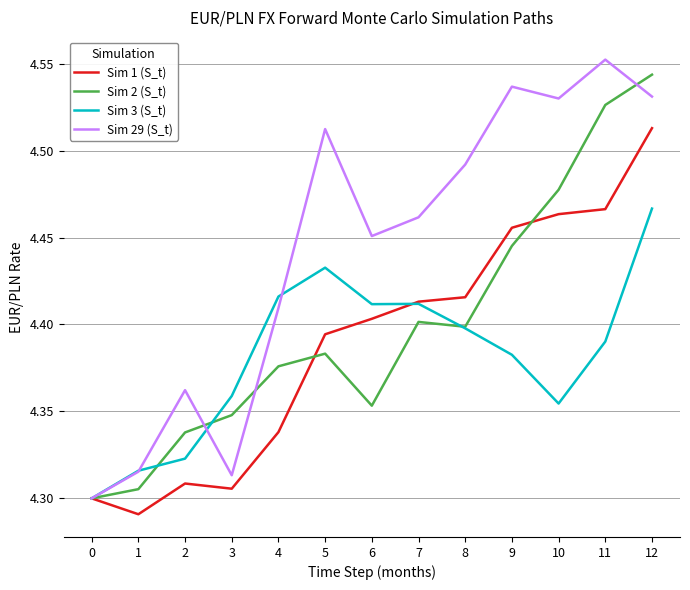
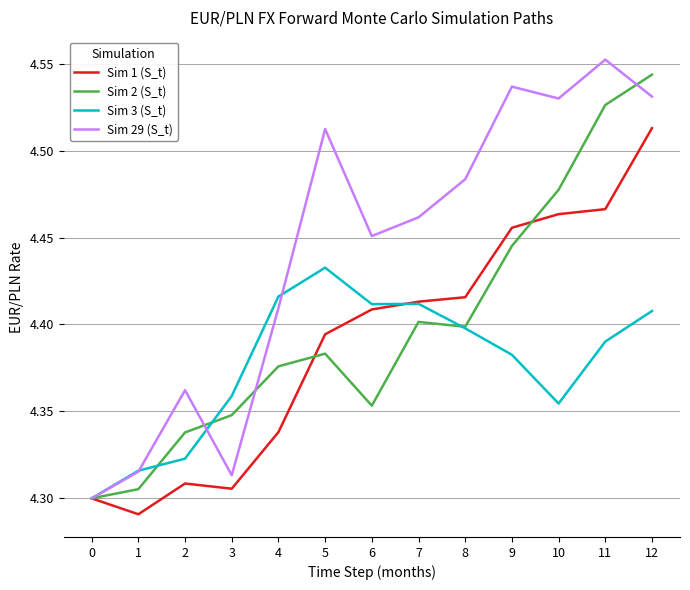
Sim 1 (S_t), 6: 4.403 -> 4.409
Sim 29 (S_t), 8: 4.492 -> 4.484
Sim 3 (S_t), 12: 4.467 -> 4.408
